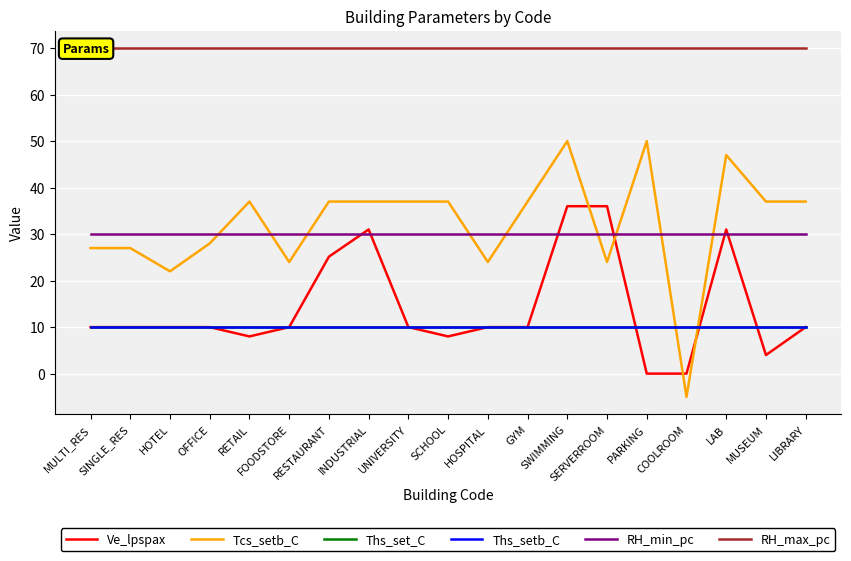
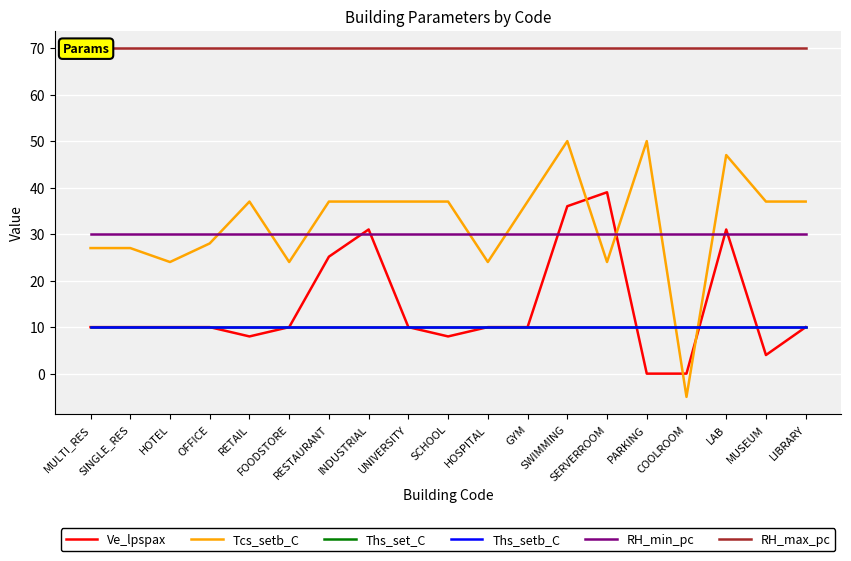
Tcs_setb_C, HOTEL: 22 -> 24
Ve_lpspax, SERVERROOM: 36 -> 39
